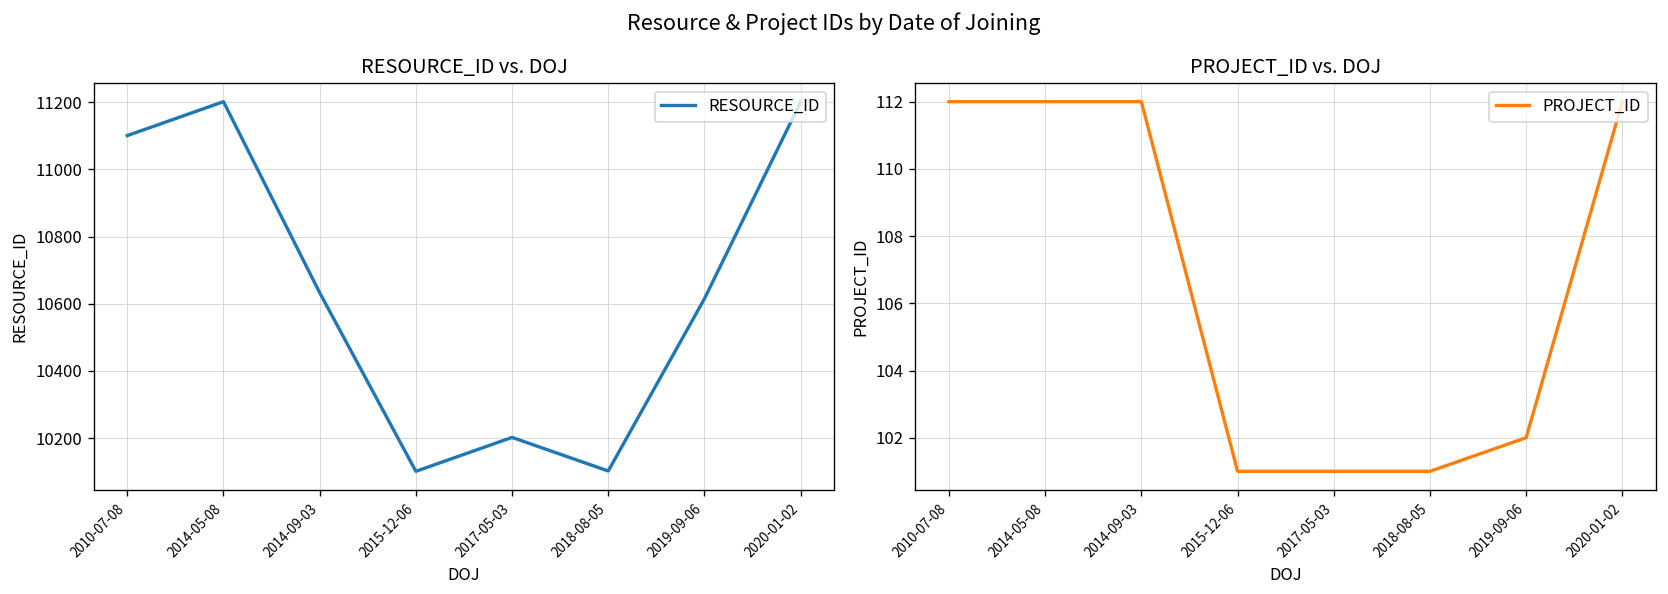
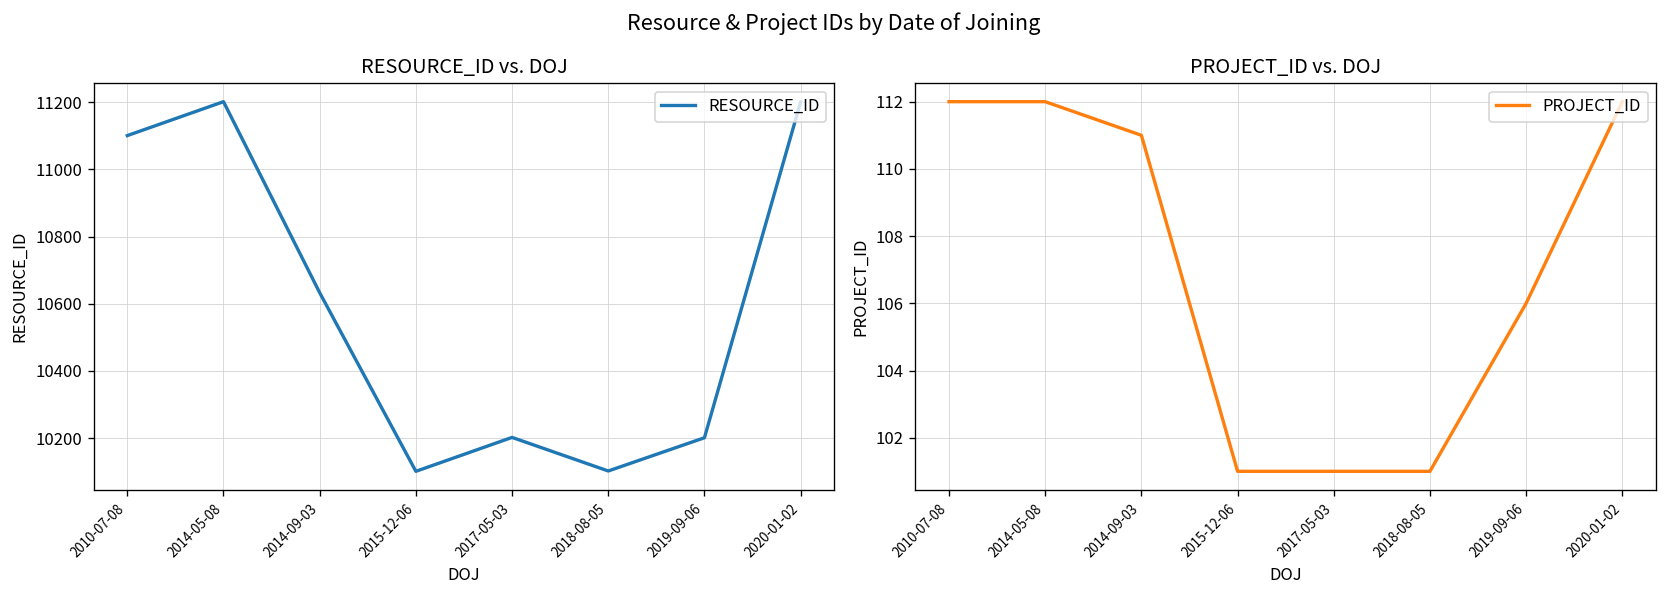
RESOURCE_ID vs. DOJ, 2019-09-06: 10620 -> 10200
PROJECT_ID vs. DOJ, 2014-09-03: 112 -> 111
PROJECT_ID vs. DOJ, 2019-09-06: 102 -> 106
